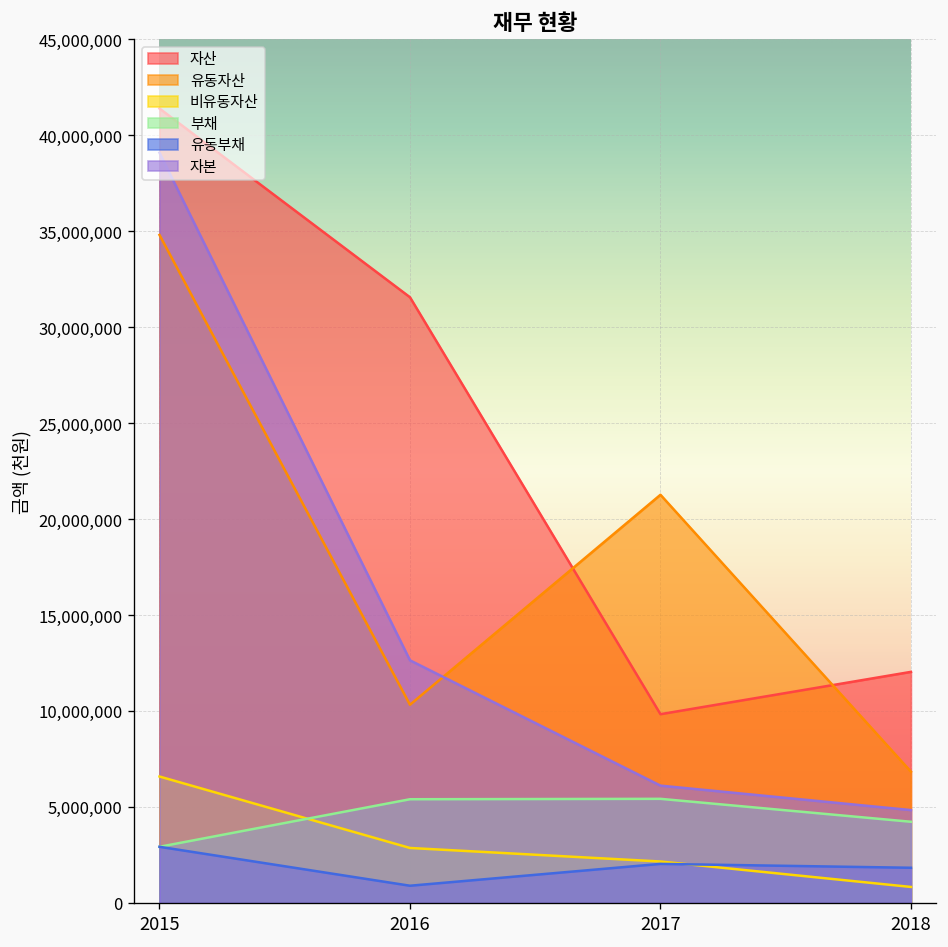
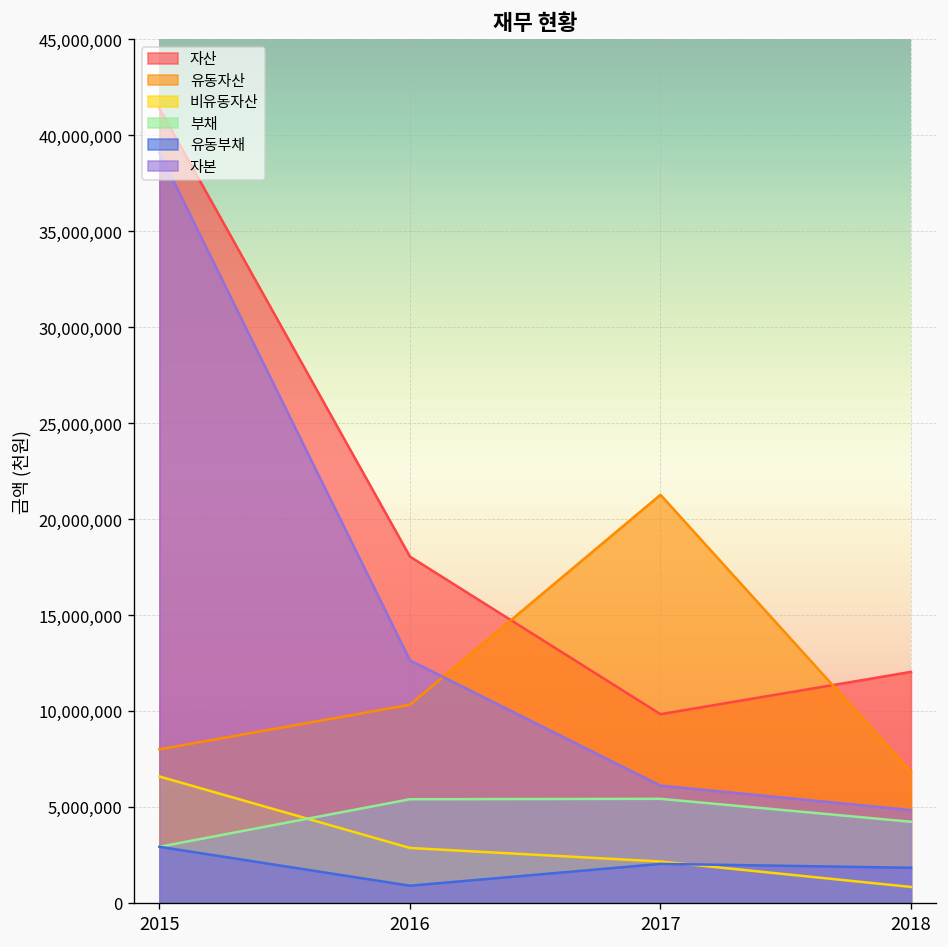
유동자산, 2015: 34,800,000 -> 8,000,000
자산, 2016: 31,500,000 -> 18,000,000
